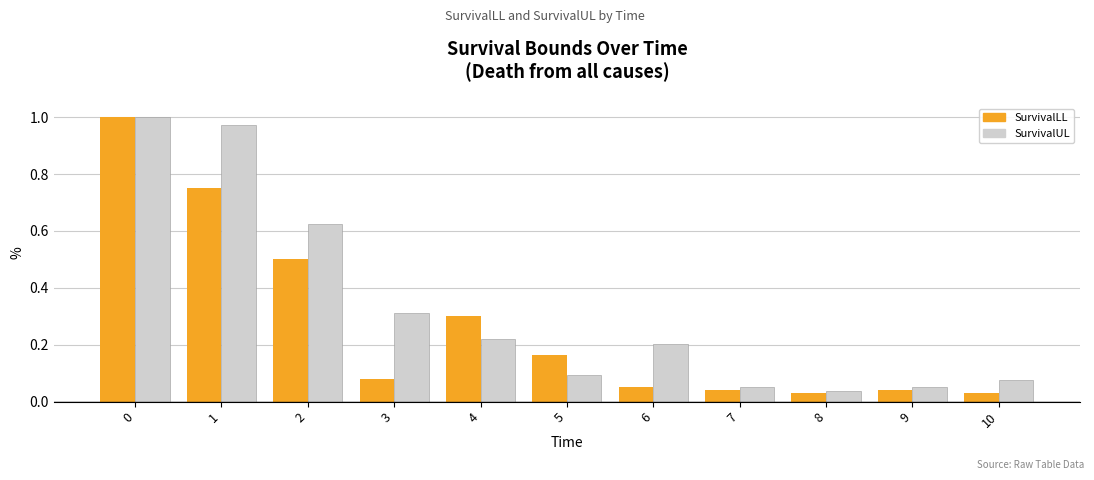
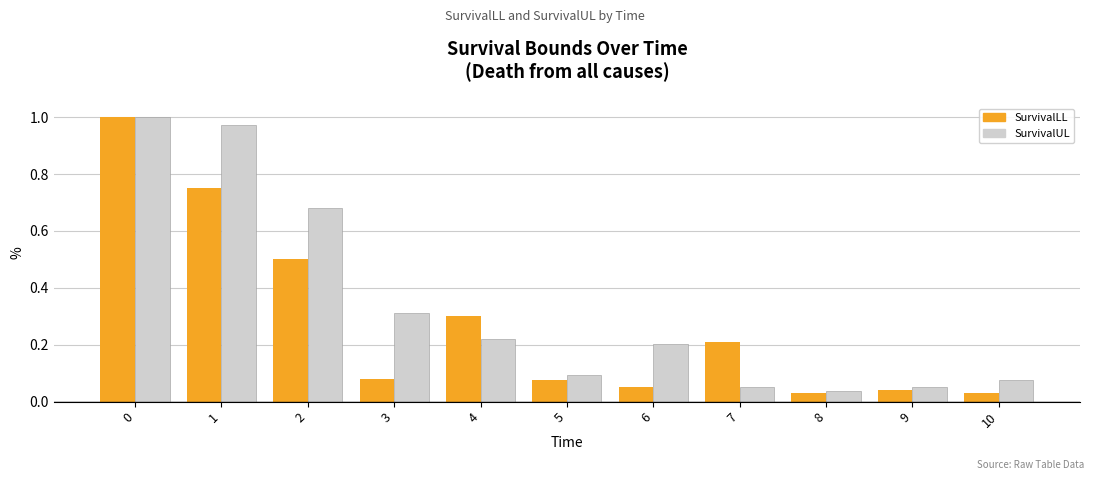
SurvivalUL, 2: 0.63 -> 0.68
SurvivalLL, 5: 0.17 -> 0.08
SurvivalLL, 7: 0.04 -> 0.21
